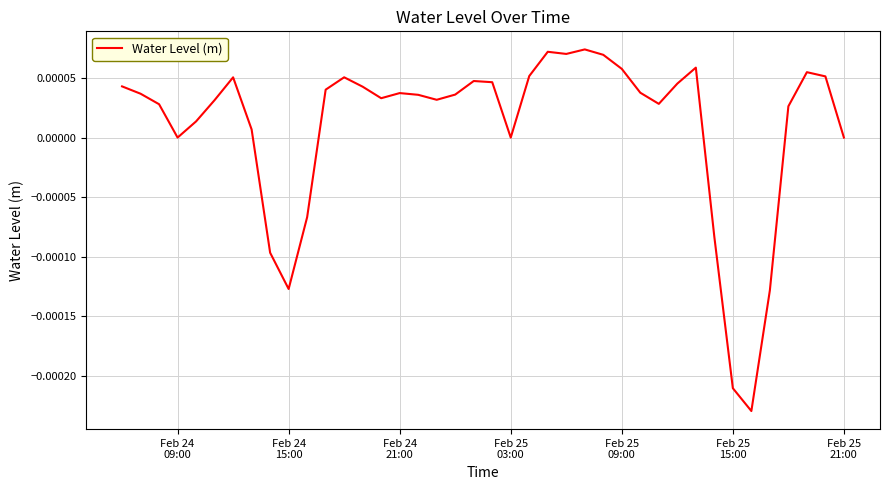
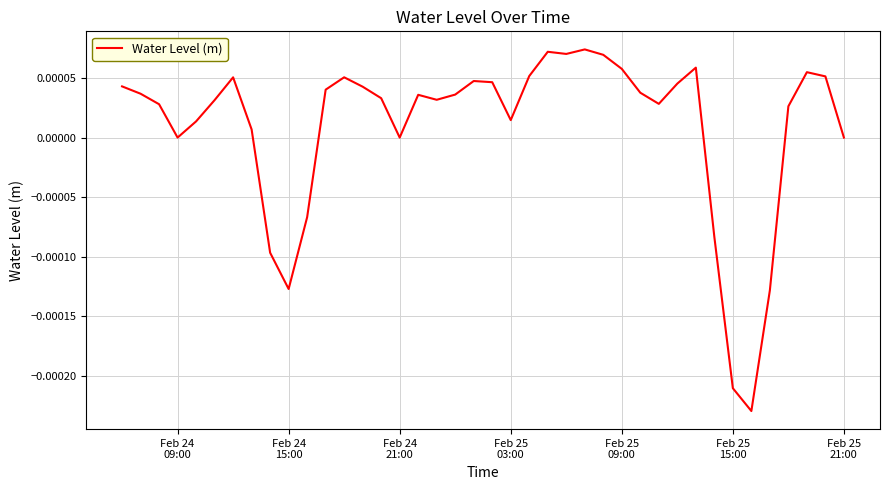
Feb 24 21:00: 0.00004 -> 0.00000
Feb 25 03:00: 0.00000 -> 0.00001
